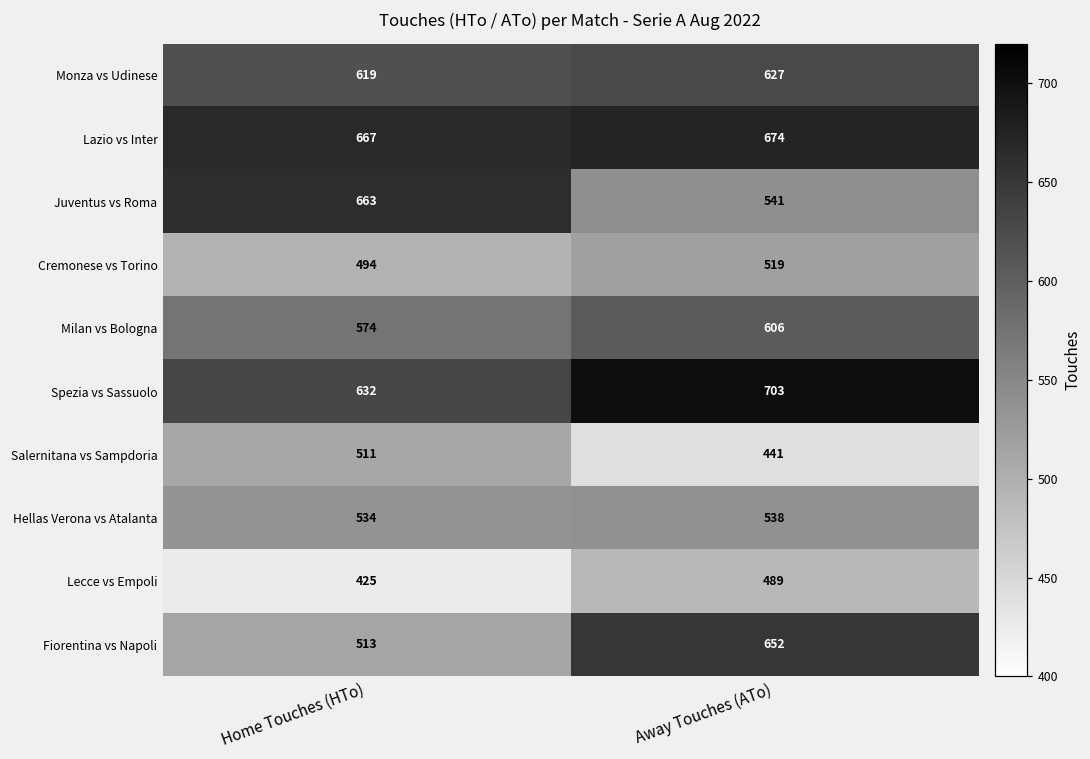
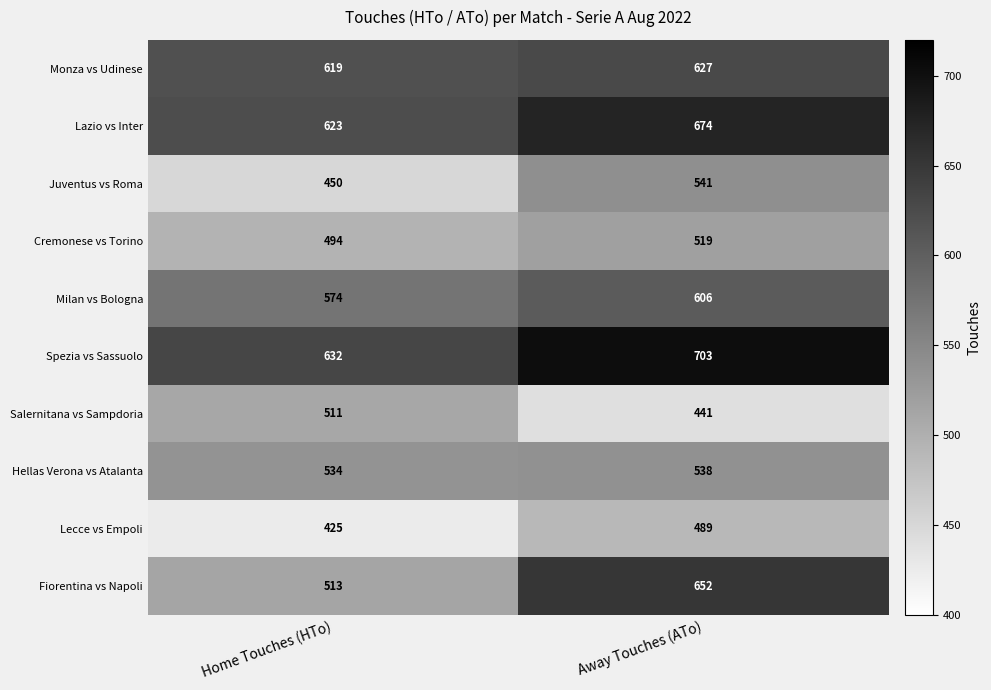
Lazio vs Inter, Home Touches (HTo): 667 -> 623
Juventus vs Roma, Home Touches (HTo): 663 -> 450
